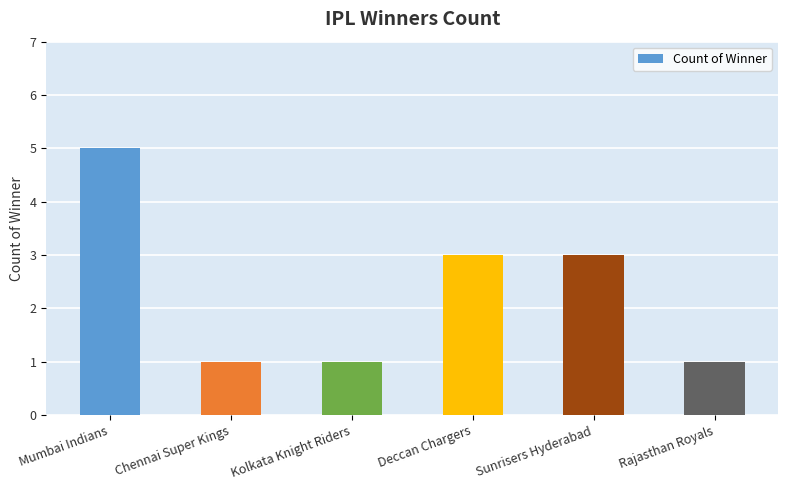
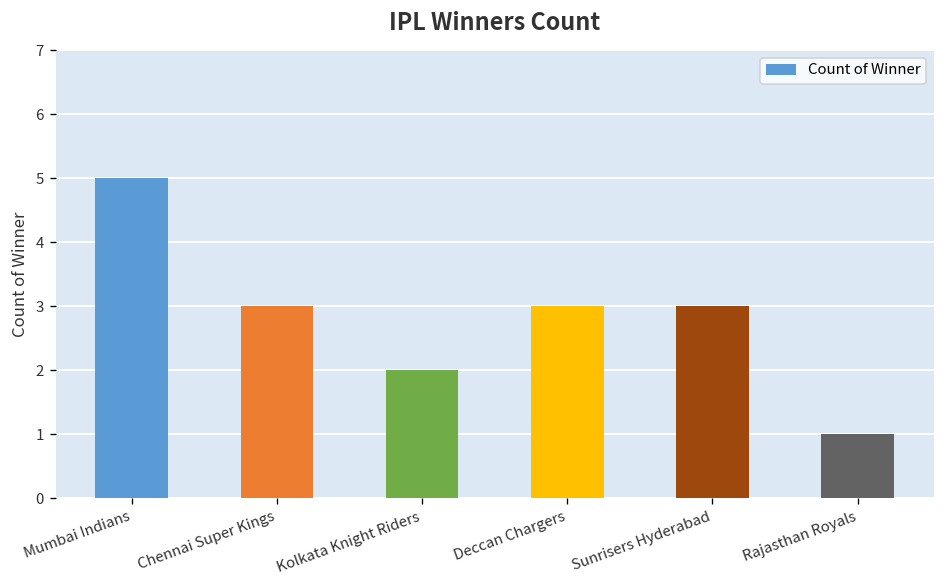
Chennai Super Kings: 1 -> 3
Kolkata Knight Riders: 1 -> 2
